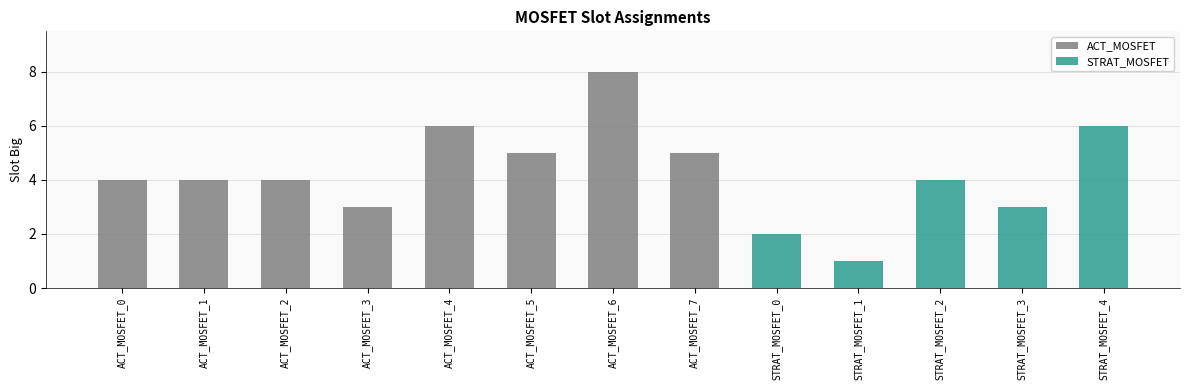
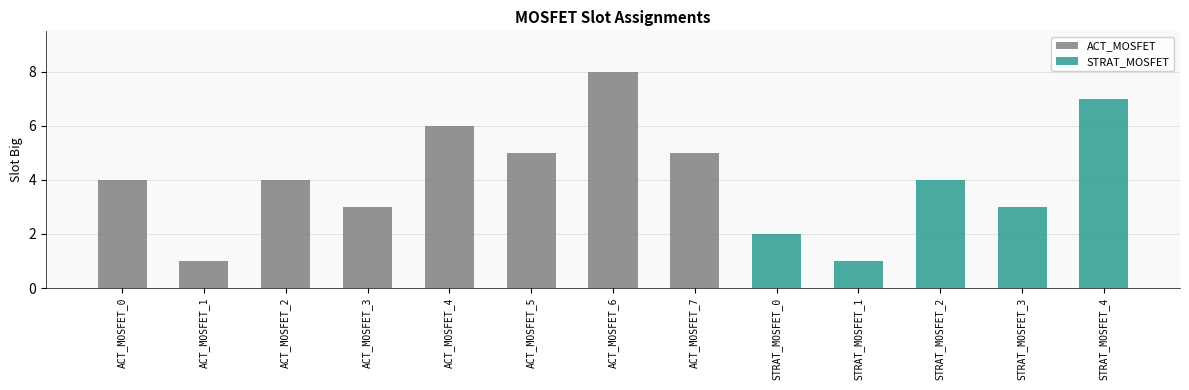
ACT_MOSFET, ACT_MOSFET_1: 4 -> 1
STRAT_MOSFET, STRAT_MOSFET_4: 6 -> 7
